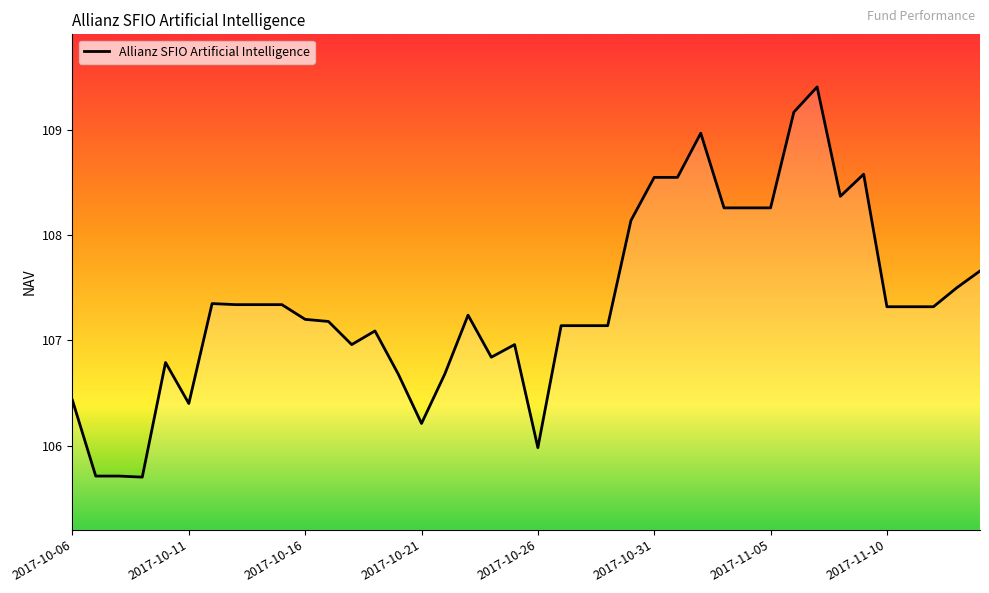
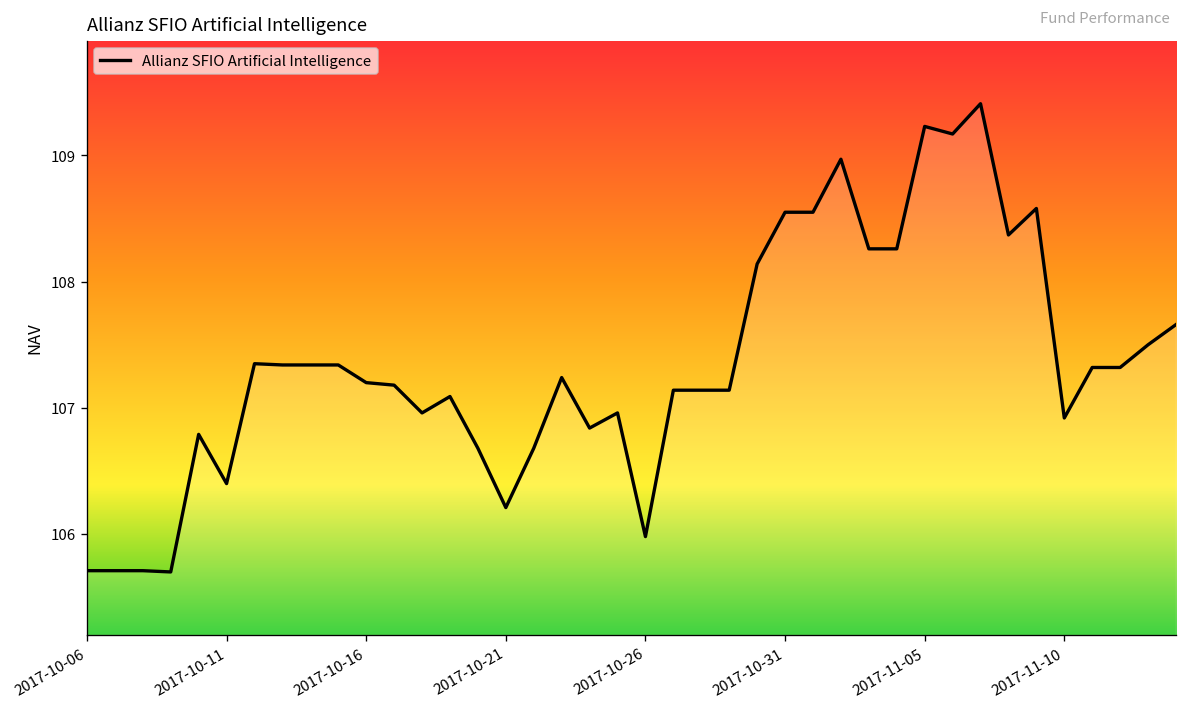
2017-10-06: 106.43 -> 105.71
2017-11-05: 108.26 -> 109.23
2017-11-10: 107.32 -> 106.92
